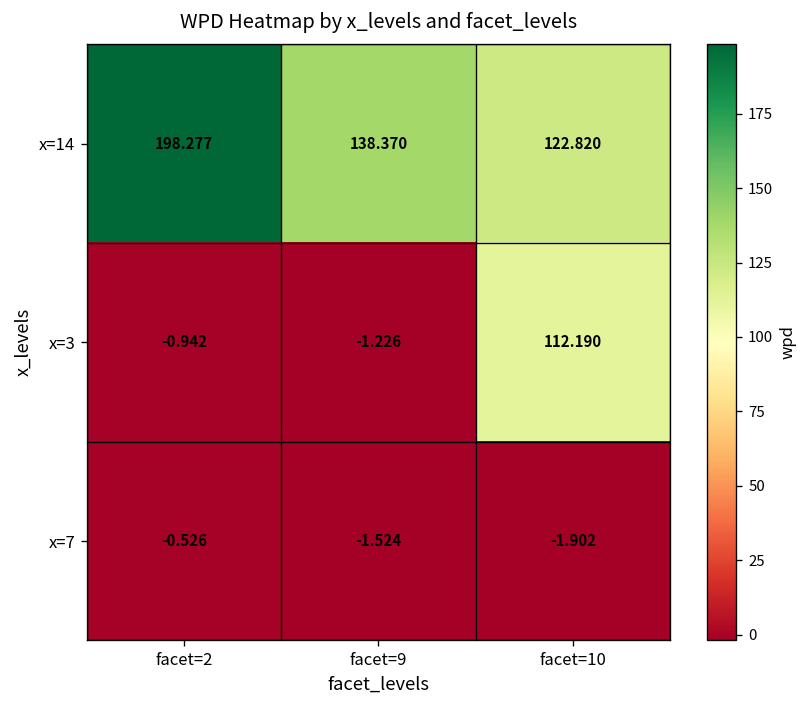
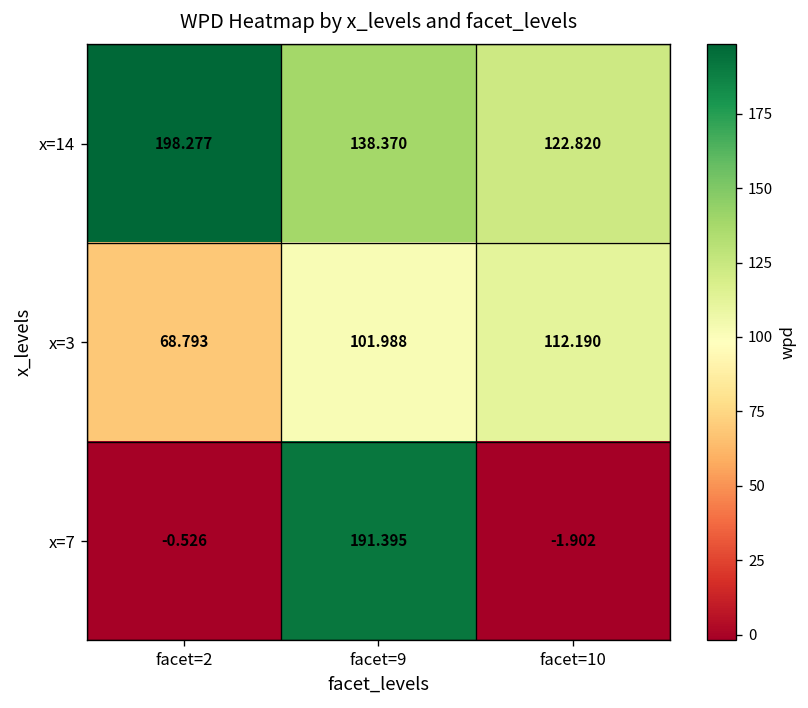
x=3, facet=2: -0.942 -> 68.793
x=3, facet=9: -1.226 -> 101.988
x=7, facet=9: -1.524 -> 191.395
